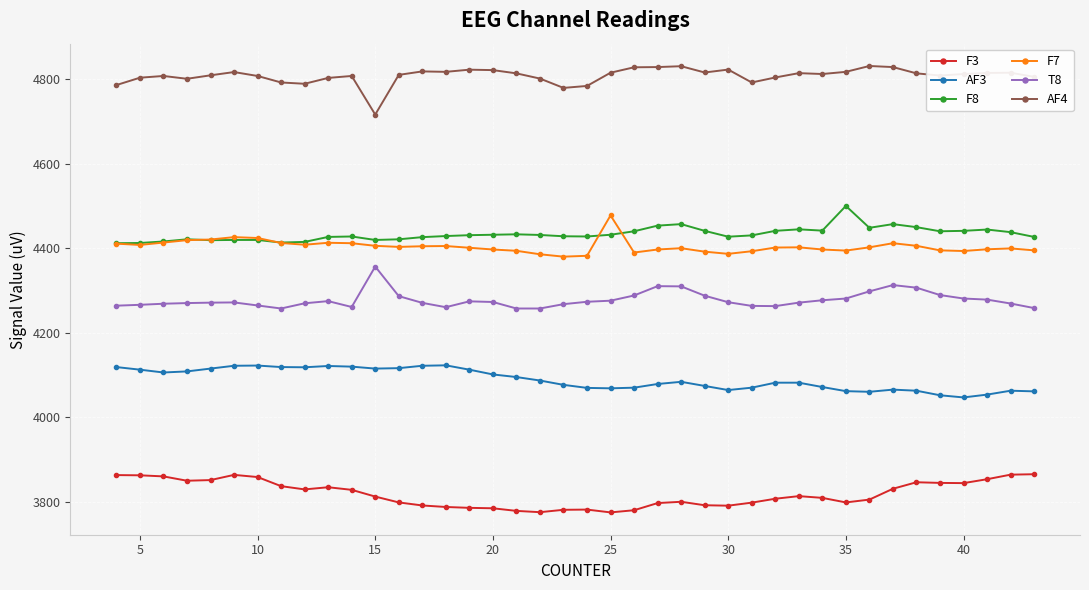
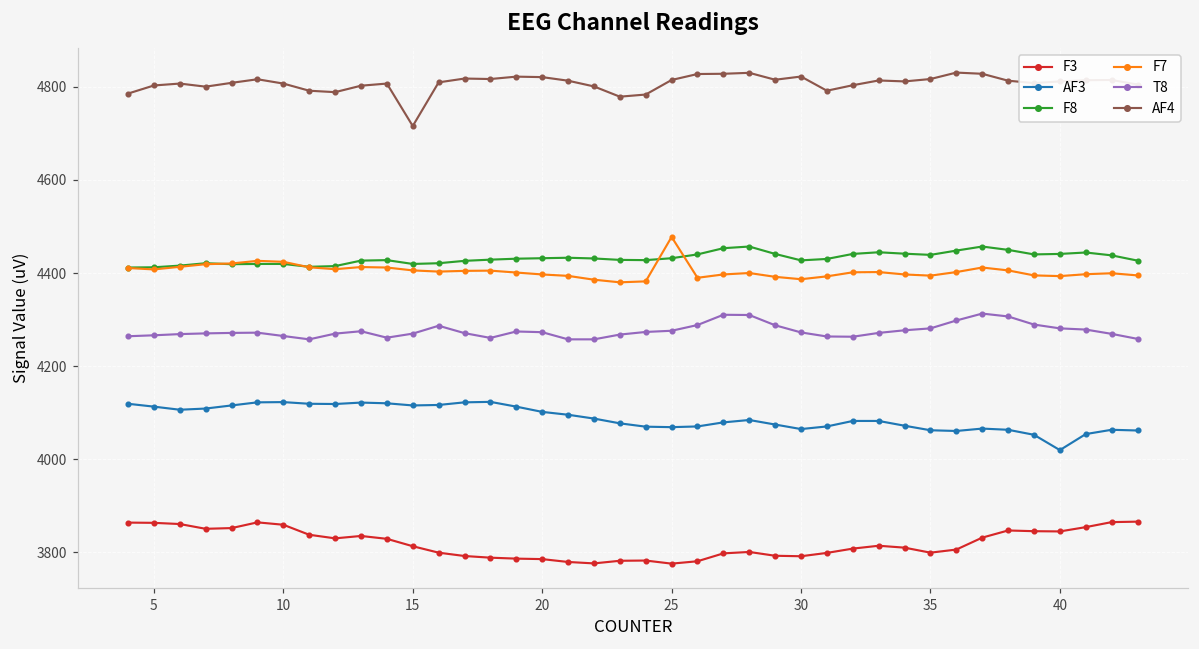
T8, 15: 4360 -> 4270
F8, 35: 4500 -> 4440
AF3, 40: 4050 -> 4020
